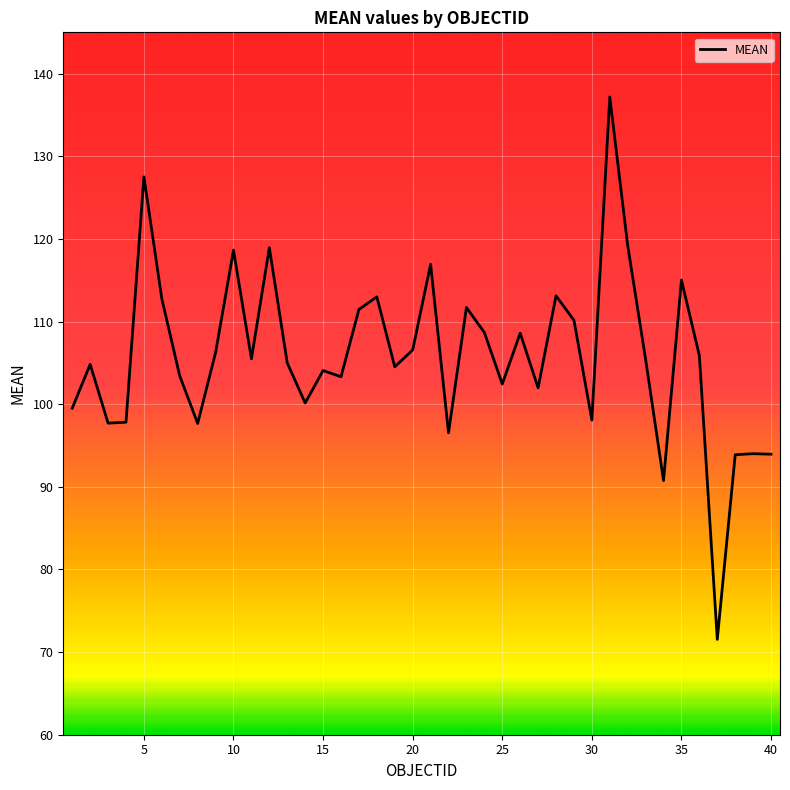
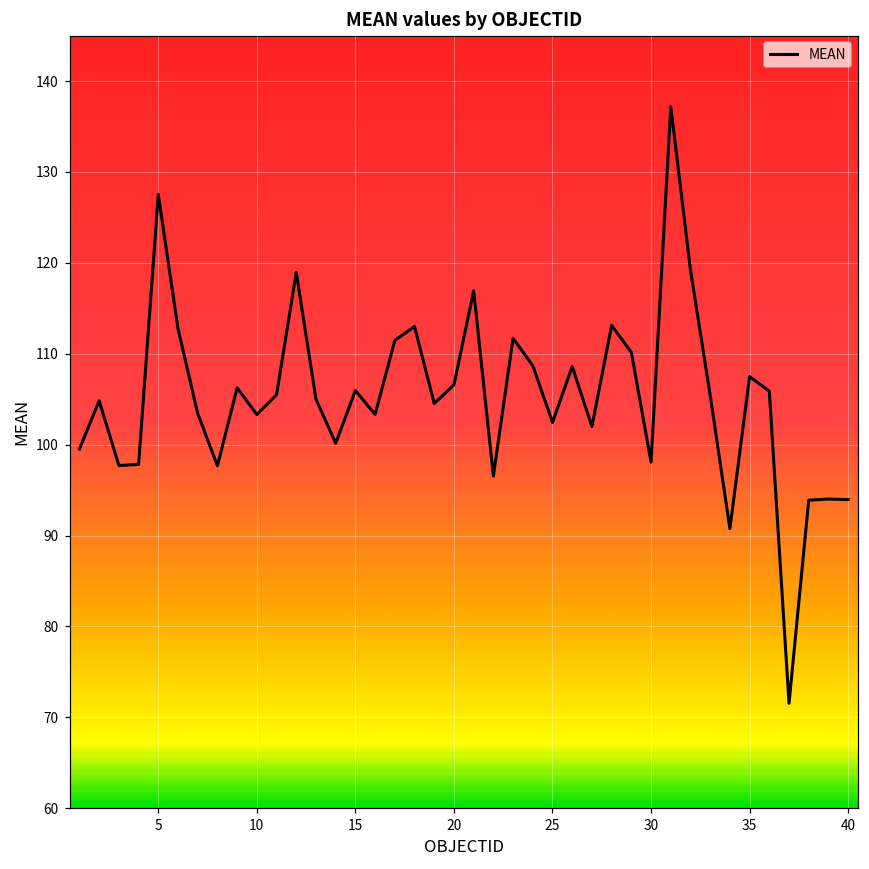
10: 119 -> 103
15: 104 -> 106
35: 115 -> 107
